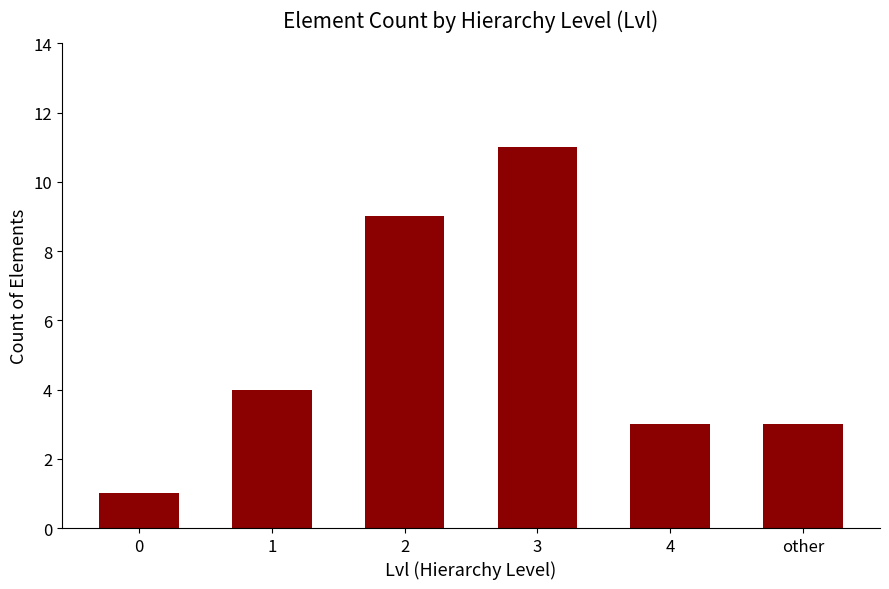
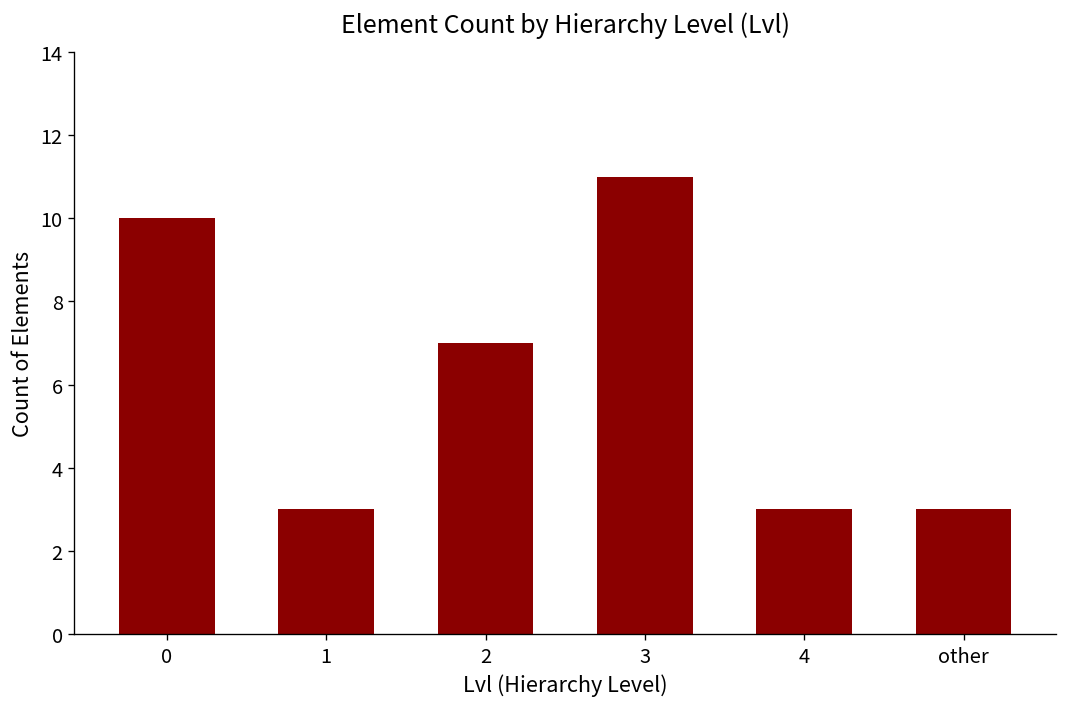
0: 1 -> 10
1: 4 -> 3
2: 9 -> 7
